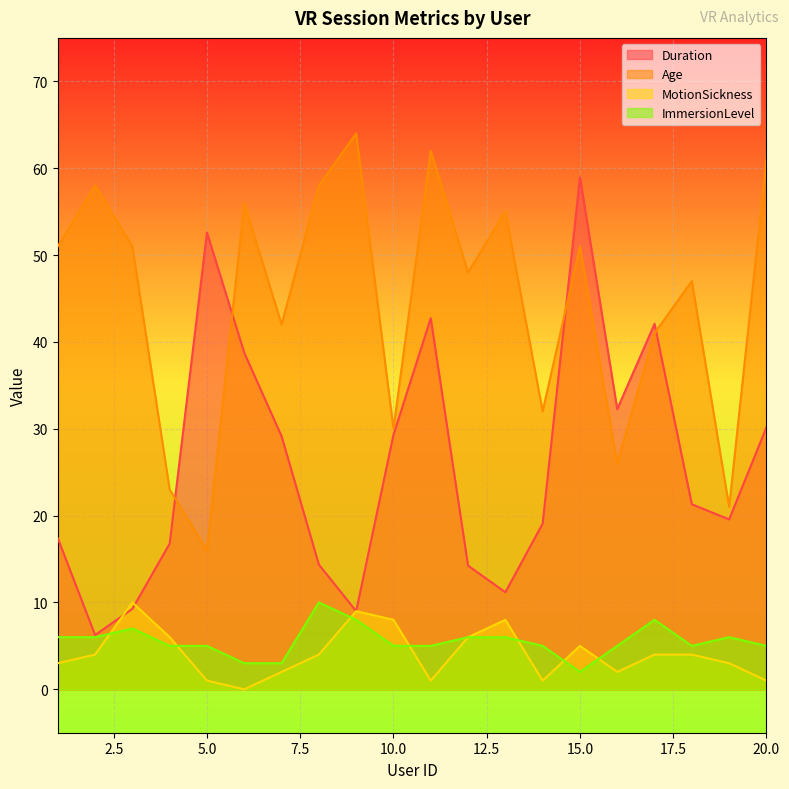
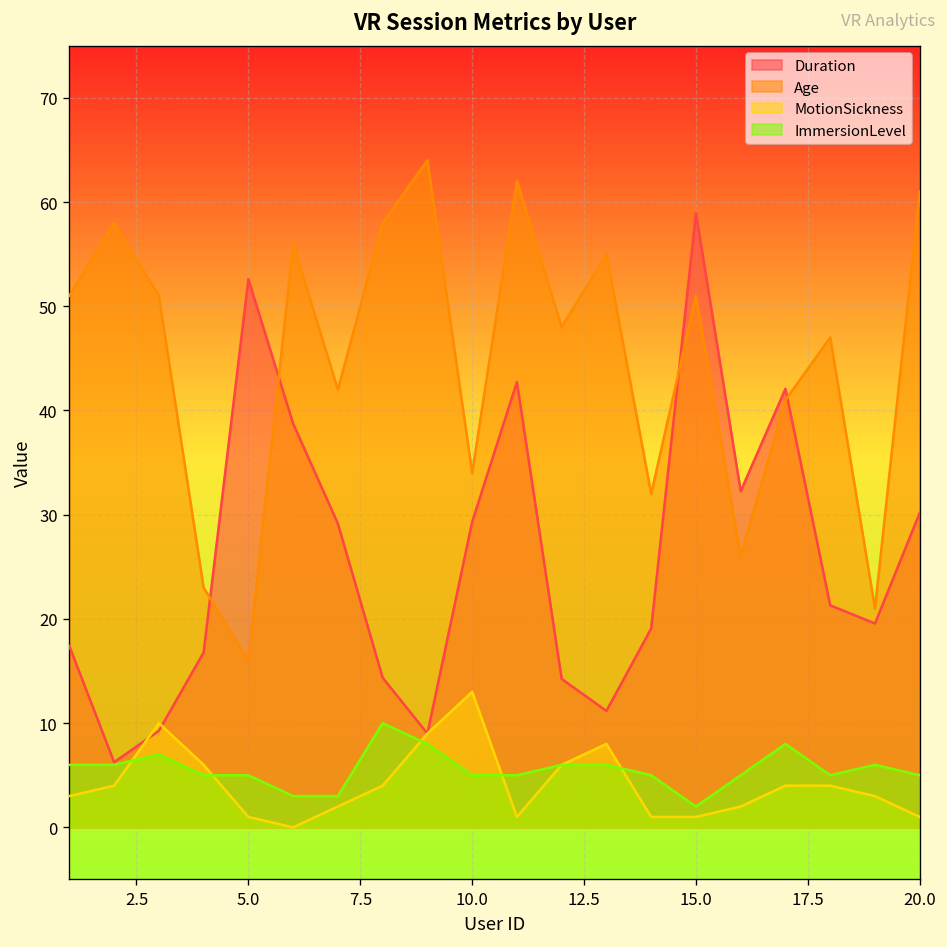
Age, 10.0: 30 -> 34
MotionSickness, 10.0: 8 -> 13
MotionSickness, 15.0: 5 -> 1
